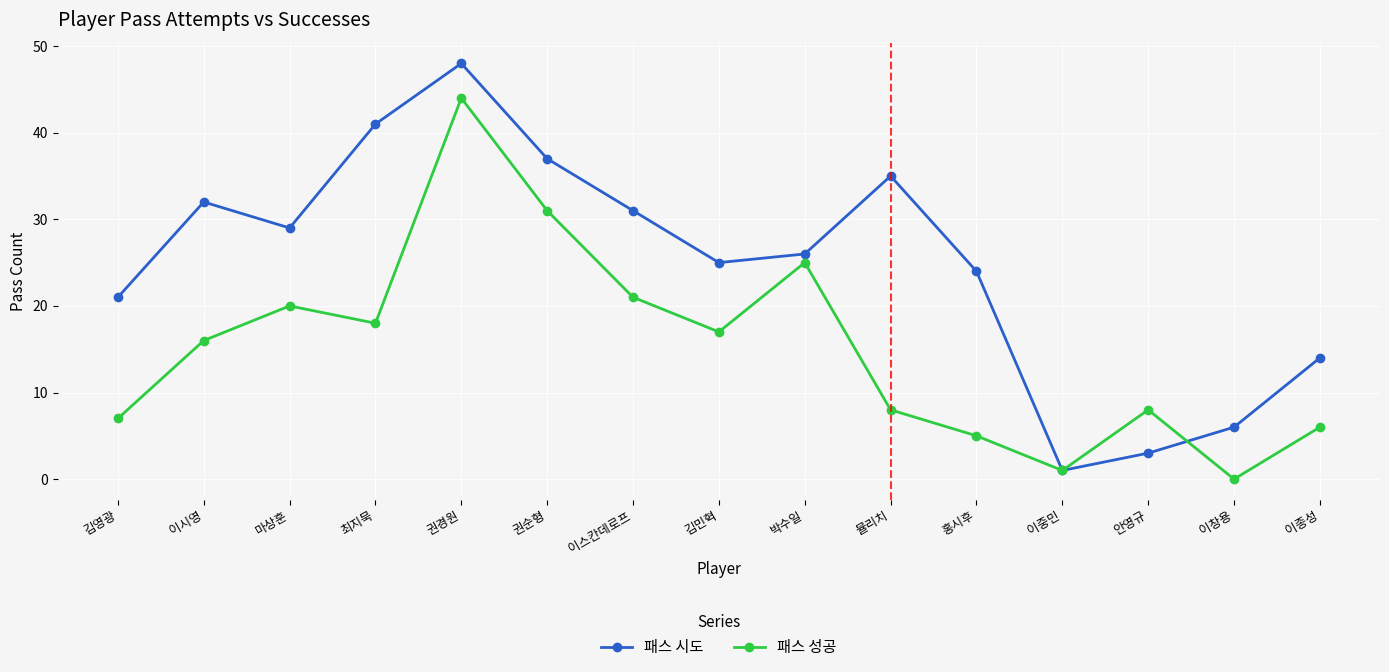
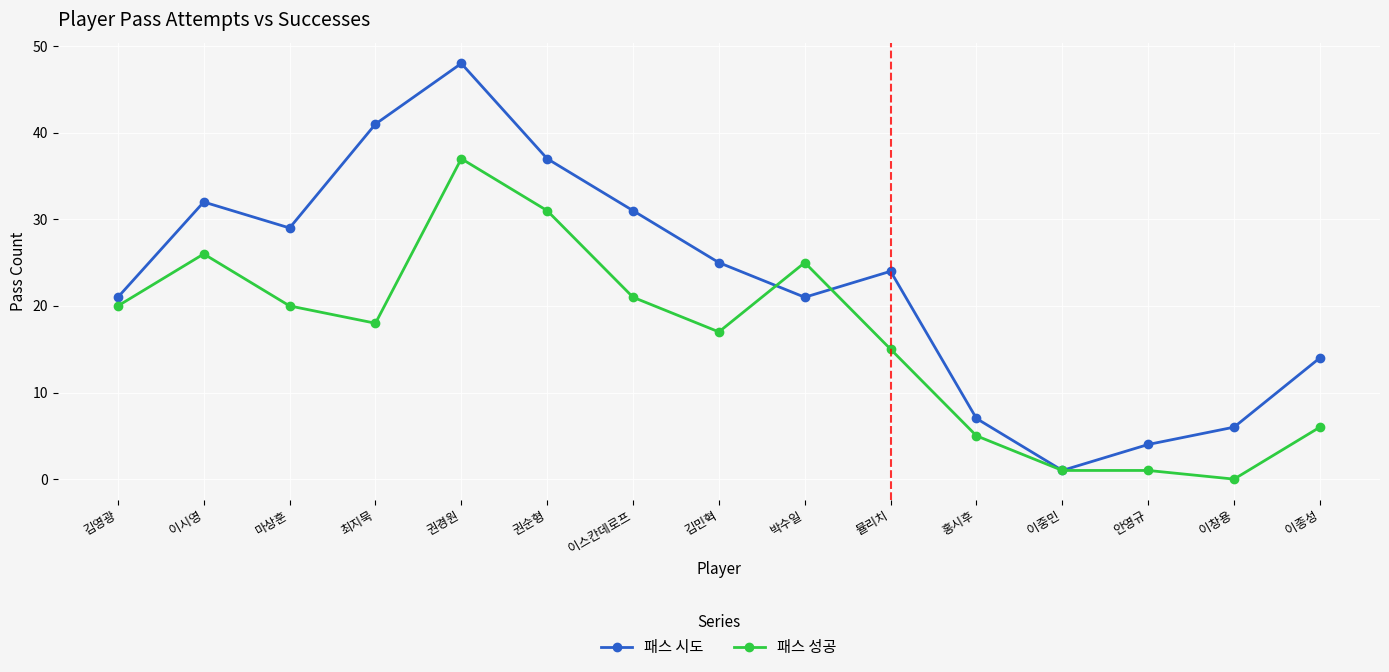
패스 성공, 김영광: 7 -> 20
패스 성공, 이시영: 16 -> 26
패스 성공, 권경원: 44 -> 37
패스 시도, 박수일: 26 -> 21
패스 시도, 뮬리치: 35 -> 24
패스 성공, 뮬리치: 8 -> 15
패스 시도, 홍시후: 24 -> 7
패스 시도, 안영규: 3 -> 4
패스 성공, 안영규: 8 -> 1
